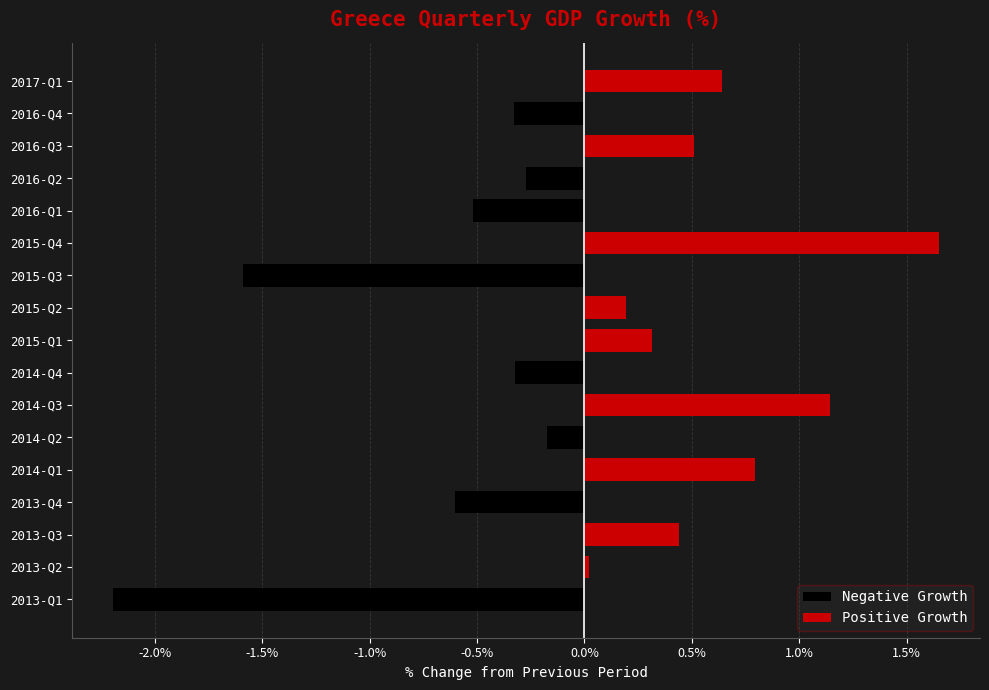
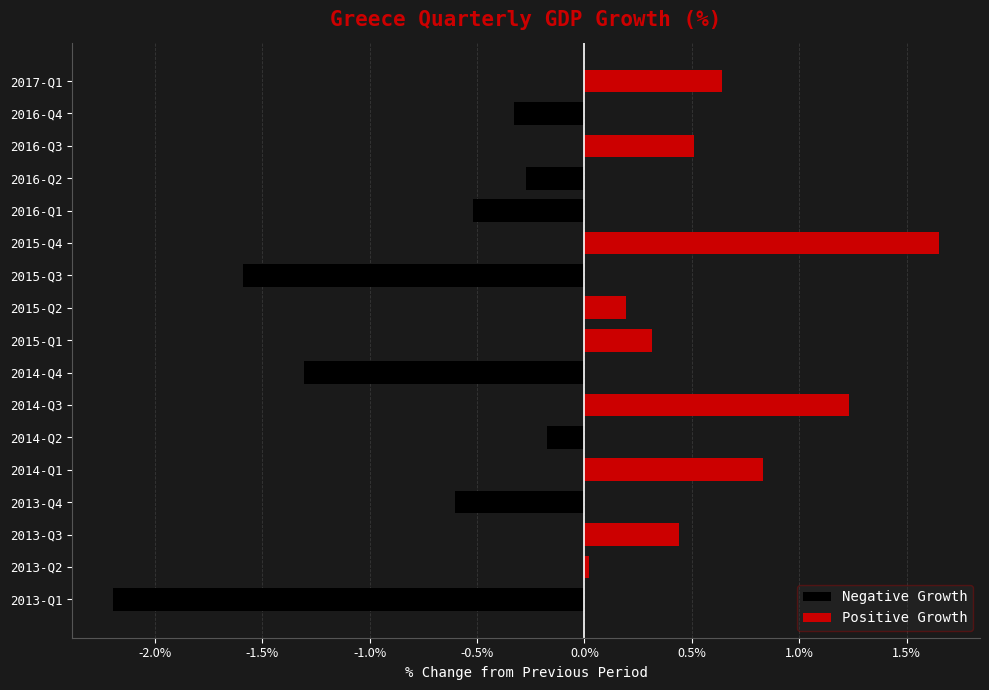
Negative Growth, 2014-Q4: -0.32% -> -1.31%
Positive Growth, 2014-Q3: 1.15% -> 1.23%
Positive Growth, 2014-Q1: 0.80% -> 0.83%
